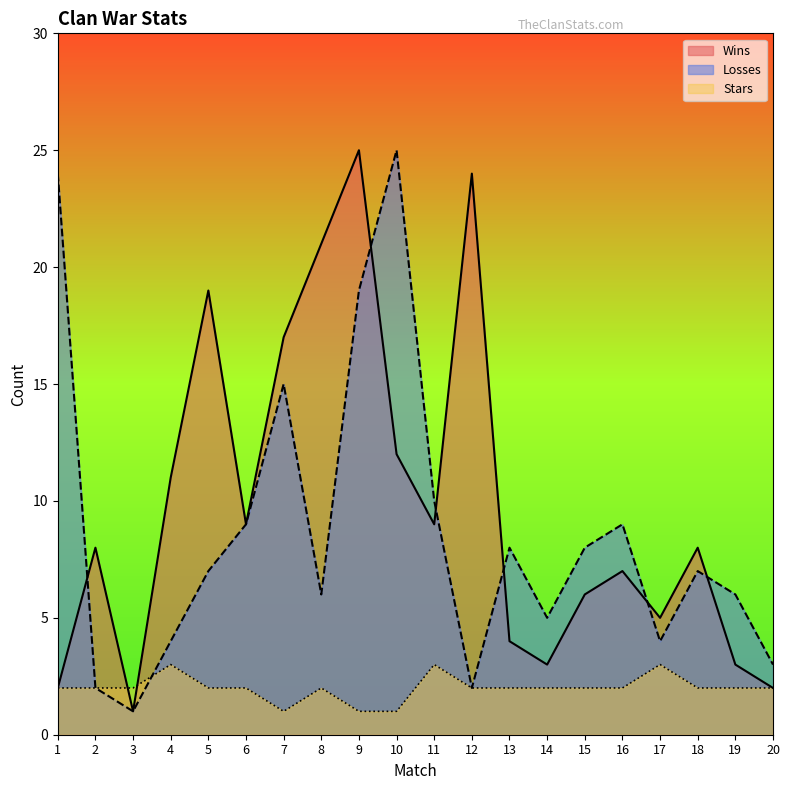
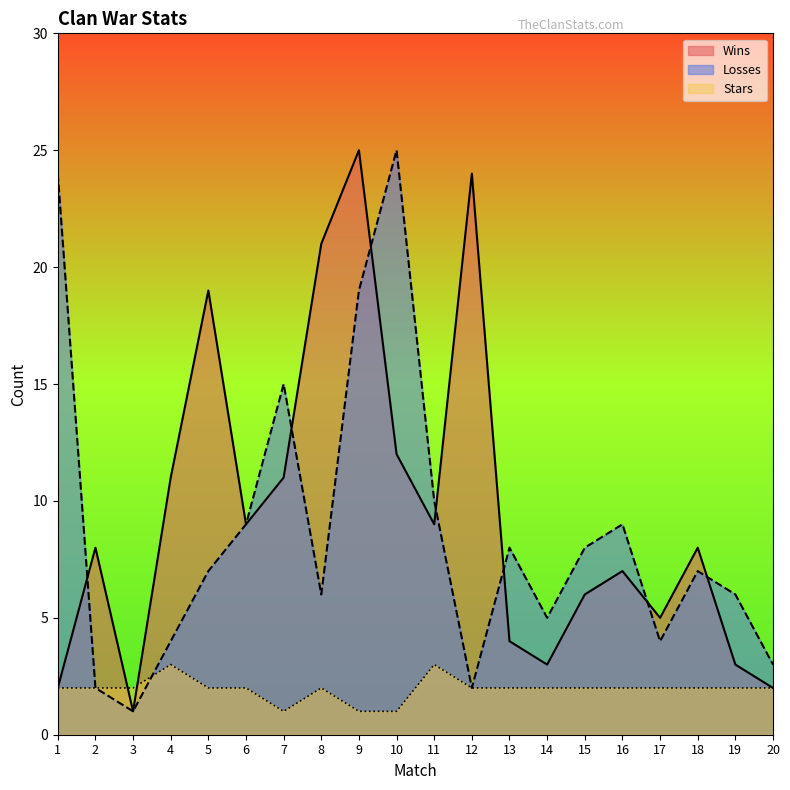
Wins, 7: 17 -> 11
Stars, 17: 3 -> 2
